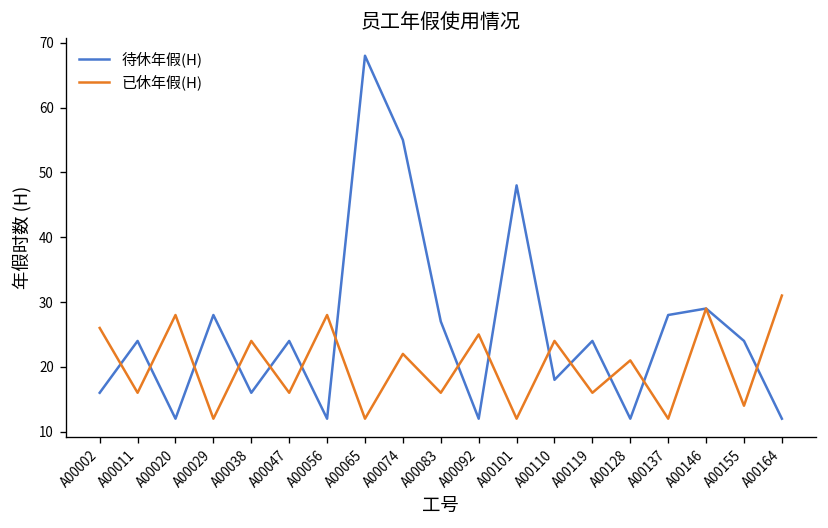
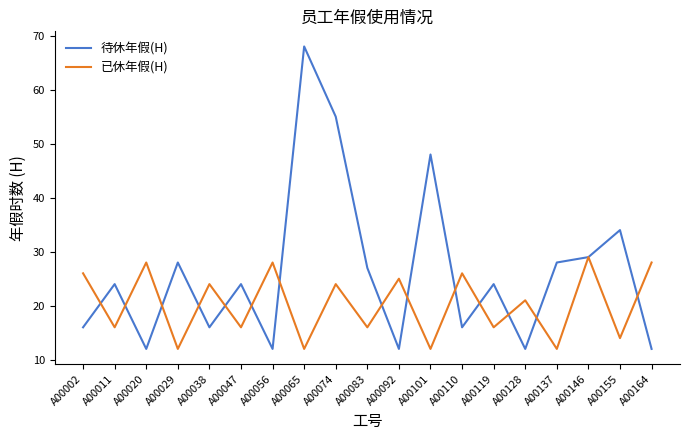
已休年假(H), A00074: 22 -> 24
待休年假(H), A00110: 18 -> 16
已休年假(H), A00110: 24 -> 26
待休年假(H), A00155: 24 -> 34
已休年假(H), A00164: 31 -> 28
